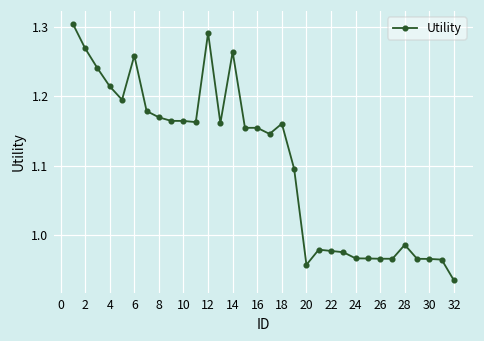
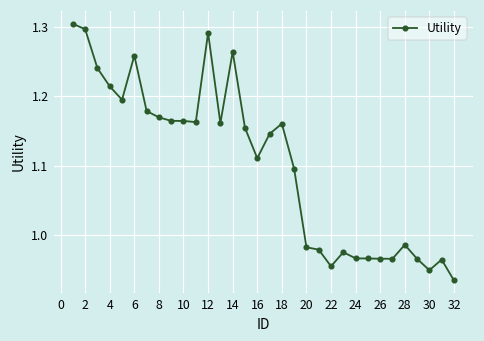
2: 1.27 -> 1.30
16: 1.15 -> 1.11
20: 0.96 -> 0.98
22: 0.98 -> 0.95
30: 0.97 -> 0.95
